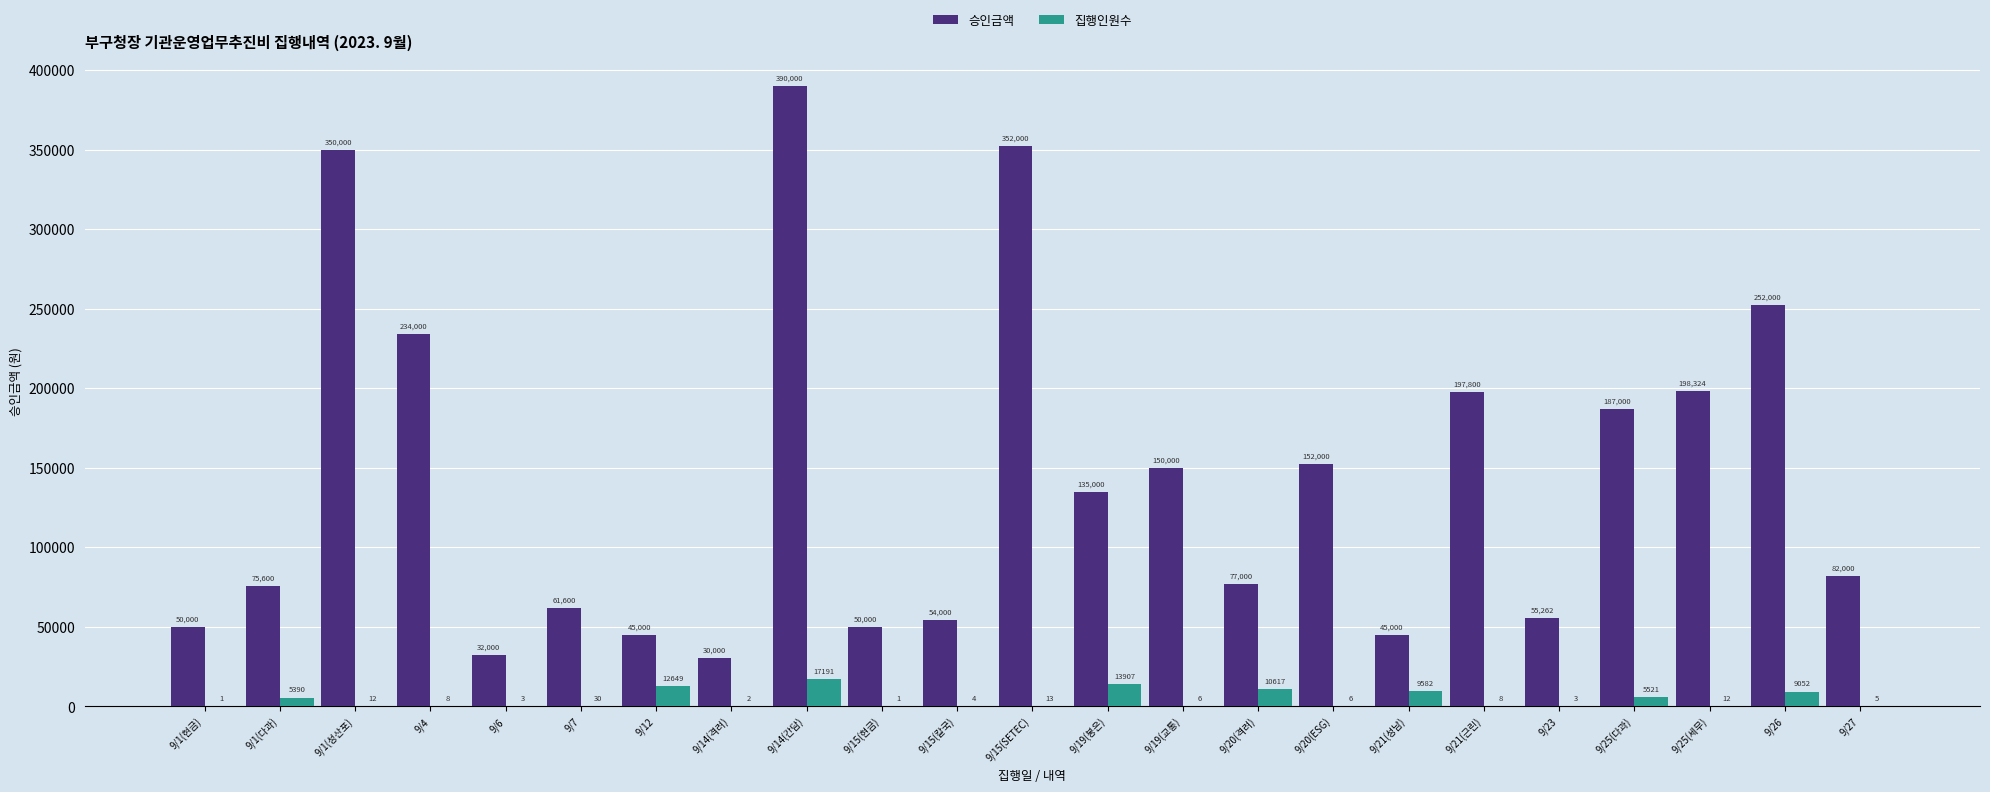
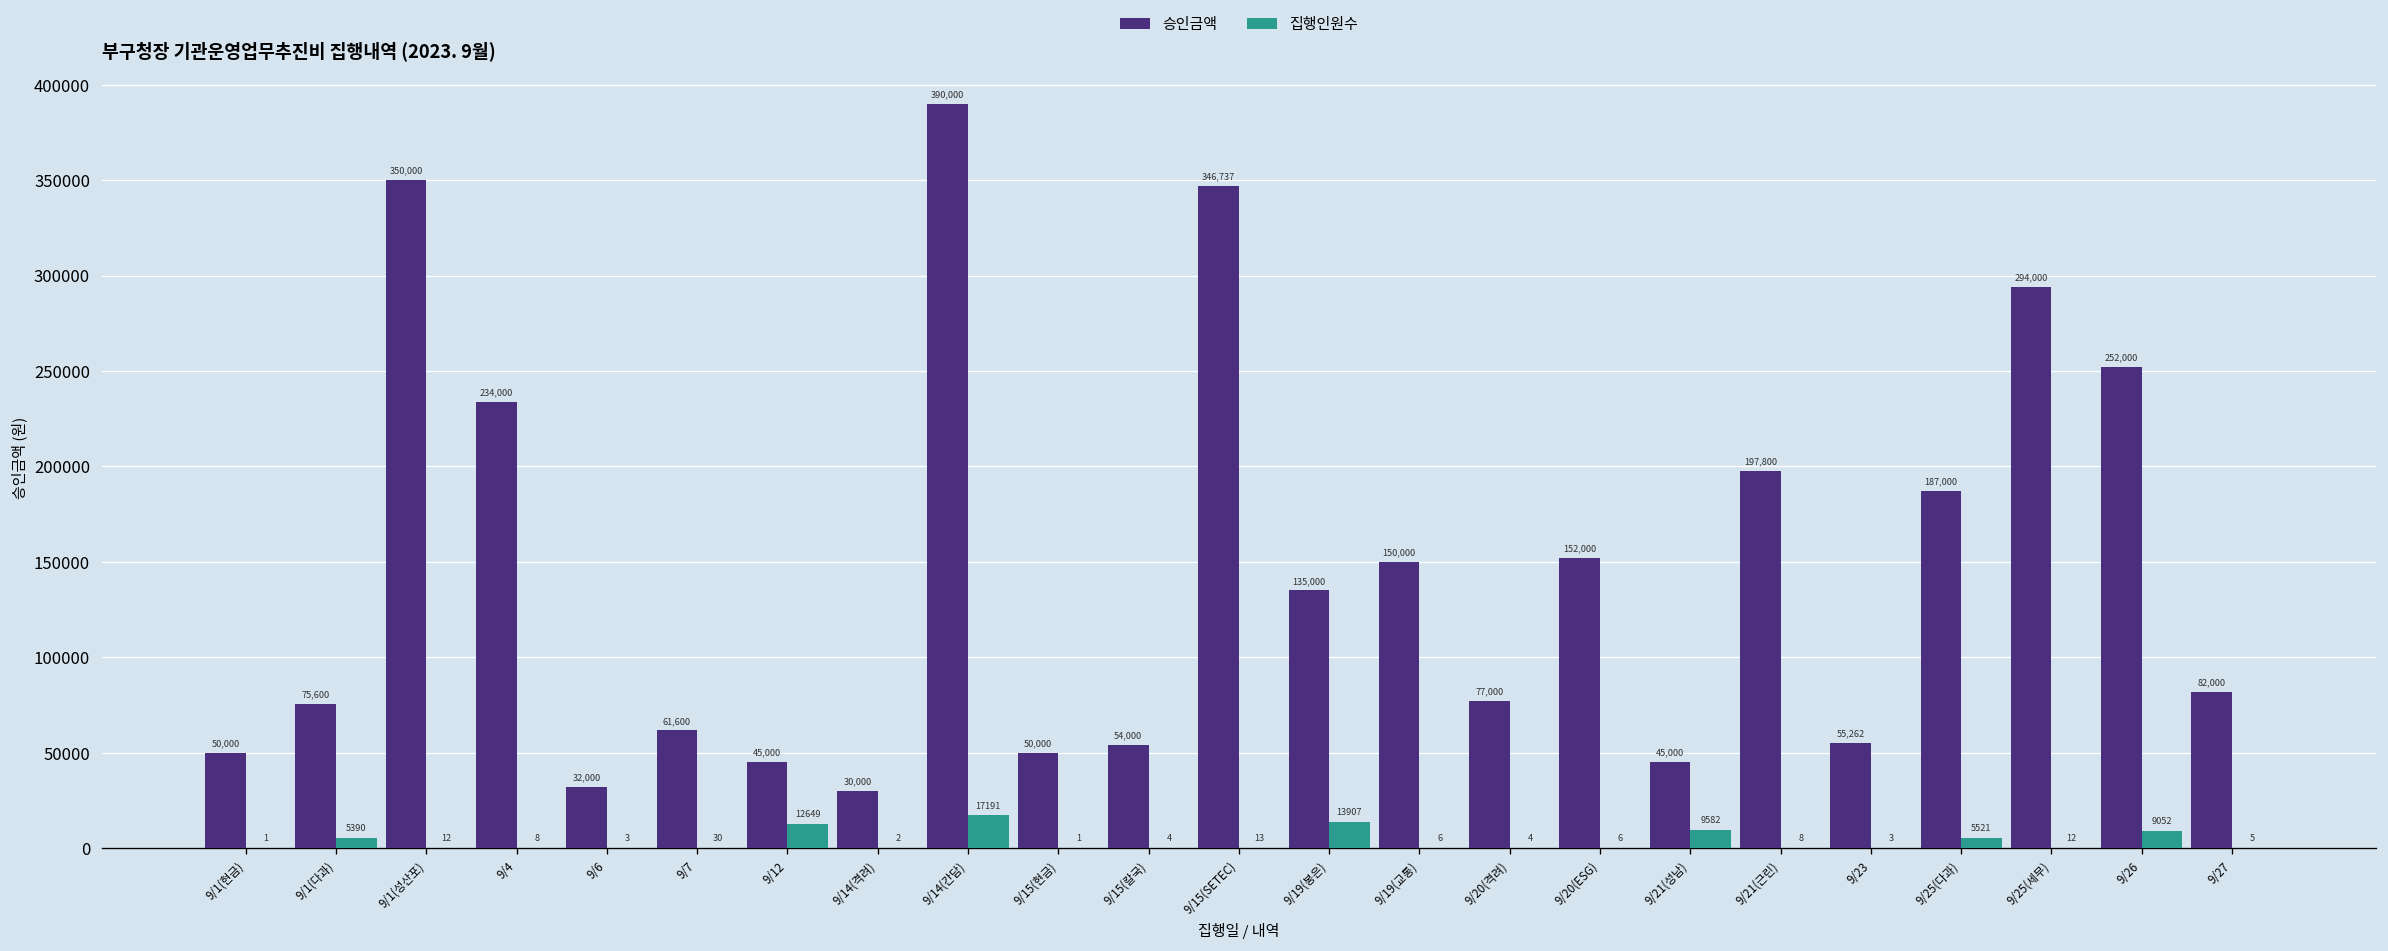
승인금액, 9/15(SETEC): 352,000 -> 346,737
집행인원수, 9/20(격려): 10617 -> 4
승인금액, 9/25(세무): 198,324 -> 294,000
